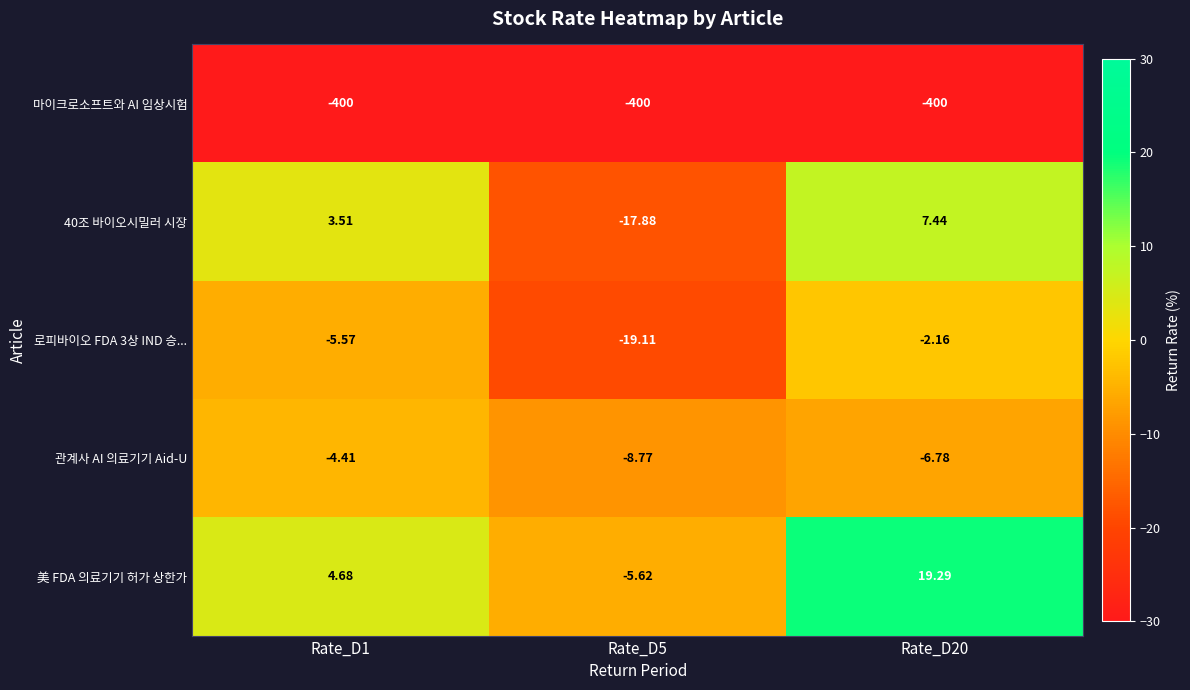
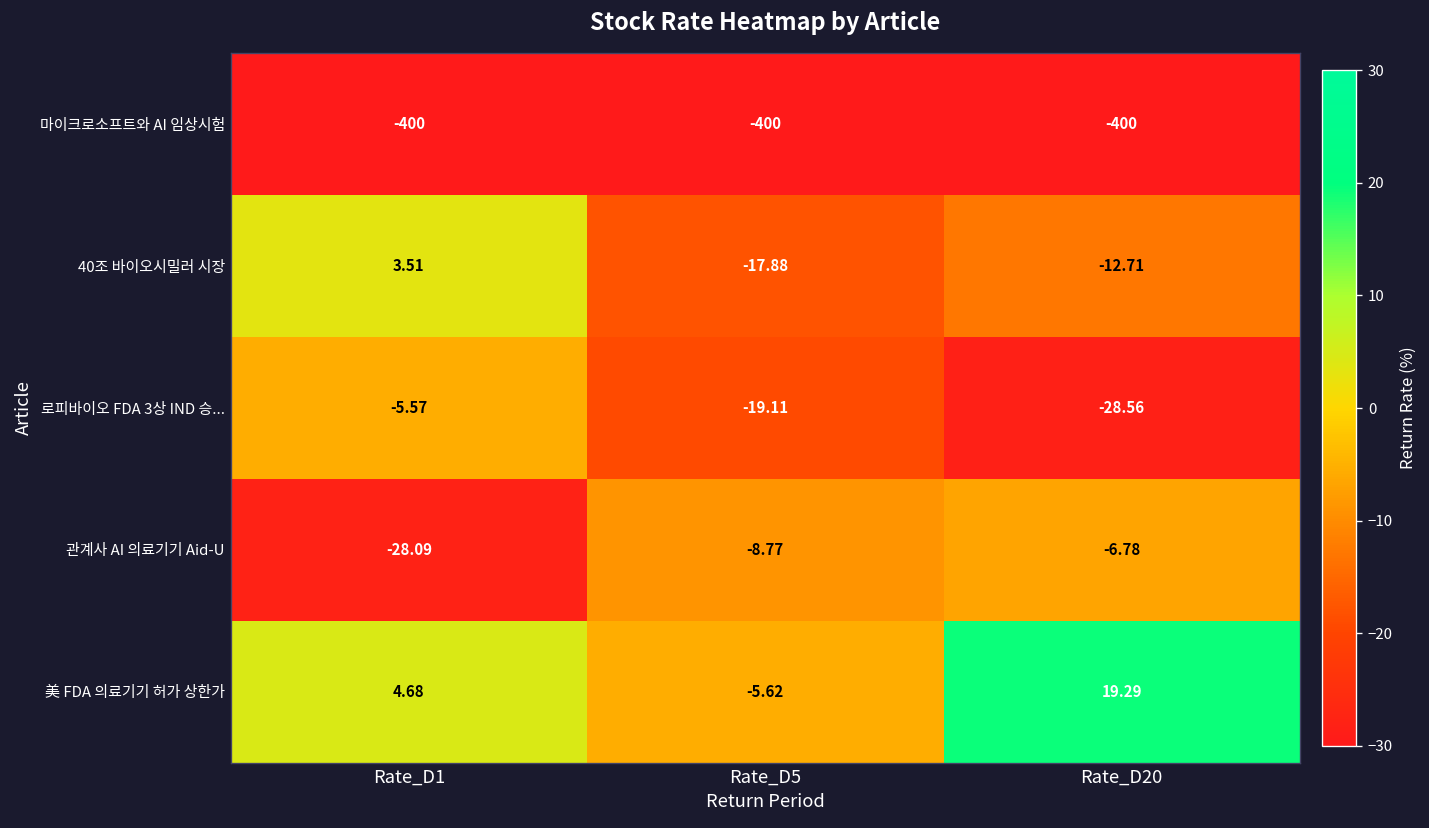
40조 바이오시밀러 시장, Rate_D20: 7.44 -> -12.71
로피바이오 FDA 3상 IND 승..., Rate_D20: -2.16 -> -28.56
관계사 AI 의료기기 Aid-U, Rate_D1: -4.41 -> -28.09
